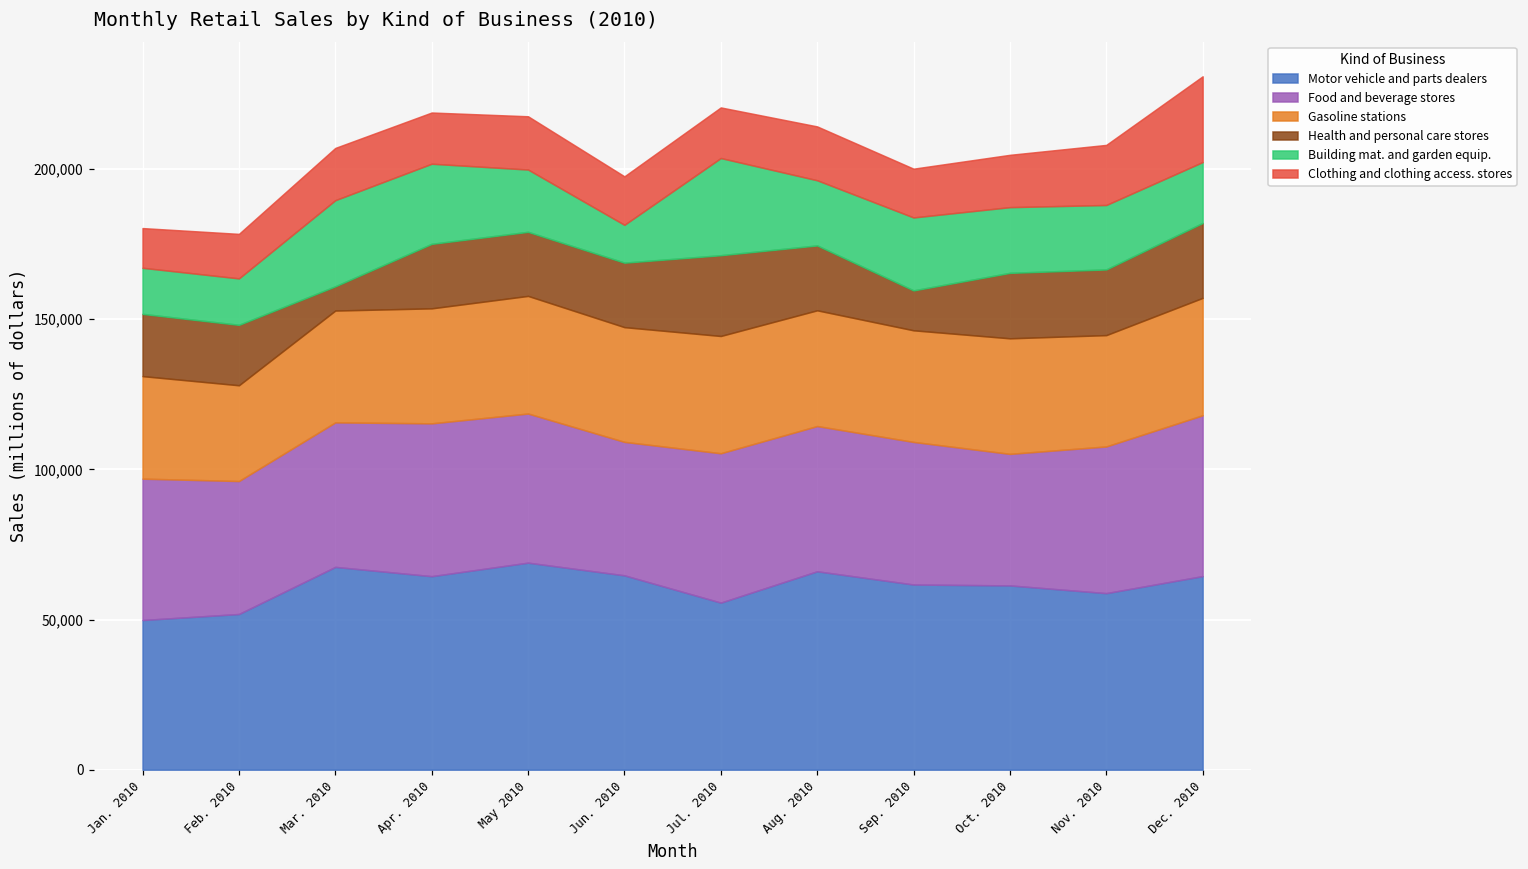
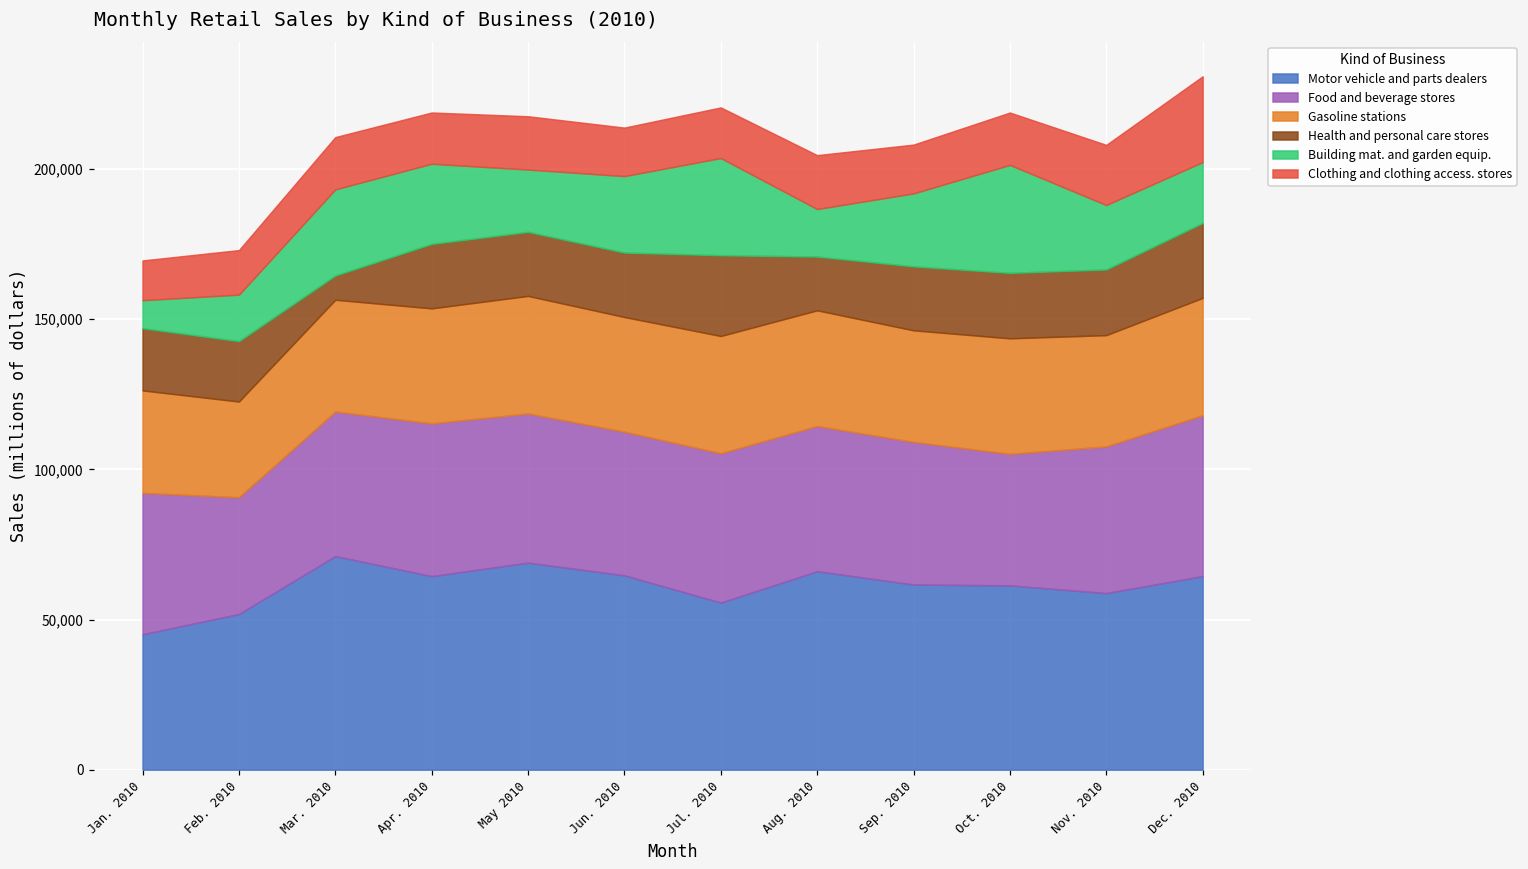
Motor vehicle and parts dealers, Jan. 2010: 50,000 -> 45,000
Building mat. and garden equip., Jan. 2010: 15,000 -> 9,000
Food and beverage stores, Feb. 2010: 44,000 -> 39,000
Motor vehicle and parts dealers, Mar. 2010: 68,000 -> 71,000
Food and beverage stores, Jun. 2010: 44,000 -> 48,000
Building mat. and garden equip., Jun. 2010: 13,000 -> 25,000
Health and personal care stores, Aug. 2010: 22,000 -> 18,000
Building mat. and garden equip., Aug. 2010: 22,000 -> 16,000
Health and personal care stores, Sep. 2010: 13,000 -> 21,000
Building mat. and garden equip., Oct. 2010: 22,000 -> 36,000
